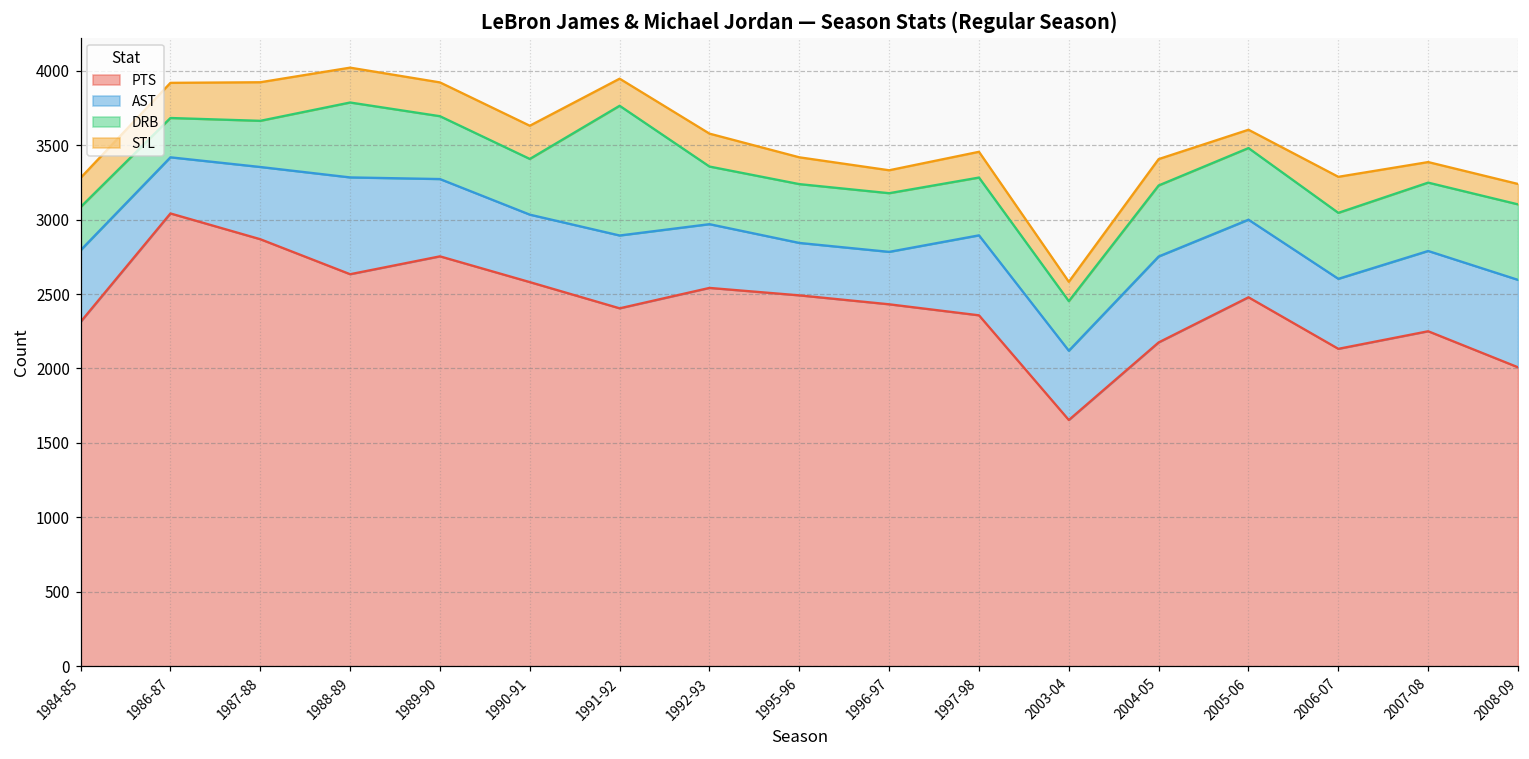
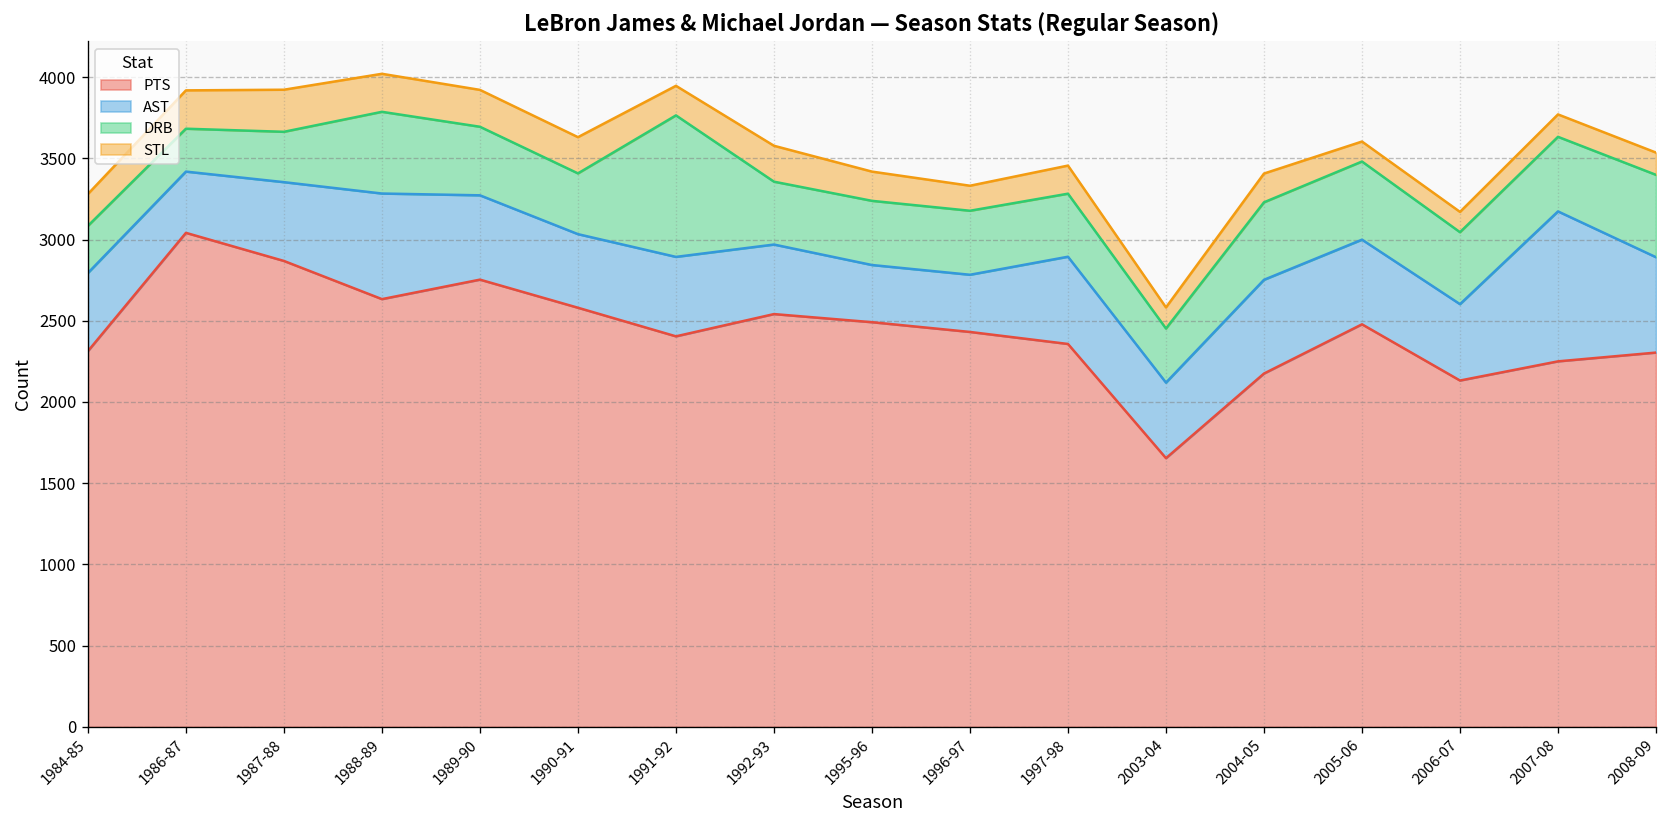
STL, 2006-07: 240 -> 130
AST, 2007-08: 540 -> 920
PTS, 2008-09: 2010 -> 2300
